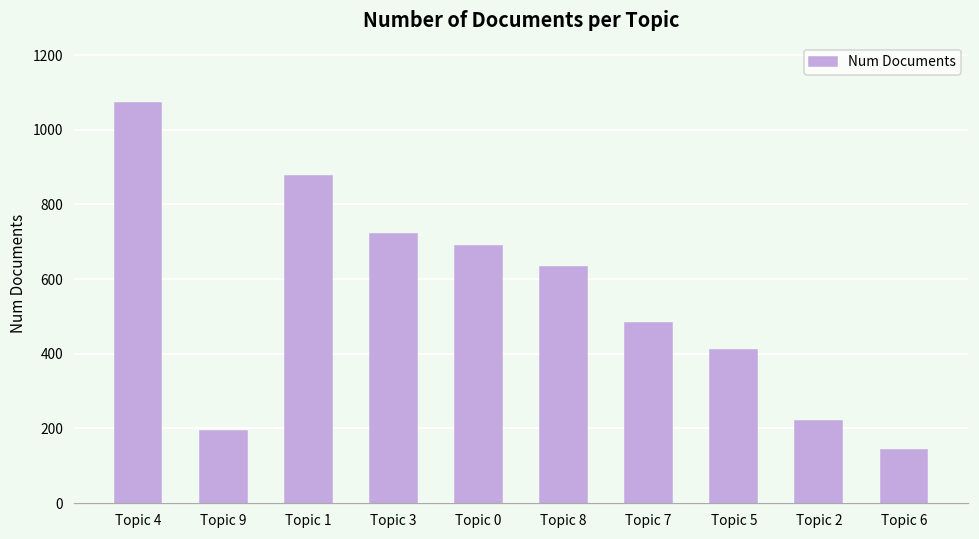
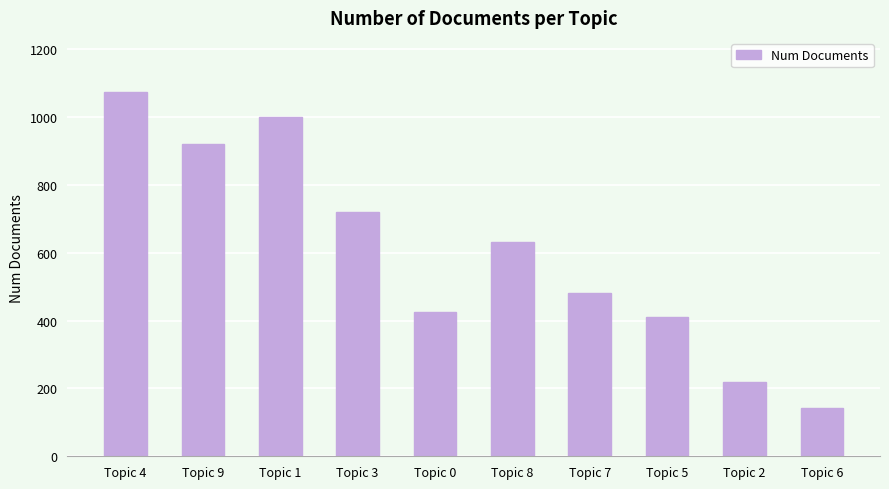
Topic 9: 190 -> 920
Topic 1: 880 -> 1000
Topic 0: 690 -> 430
